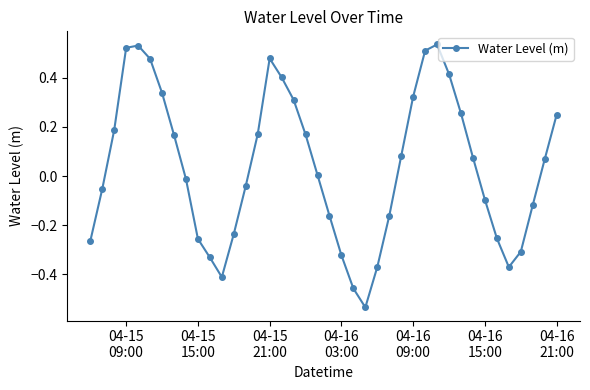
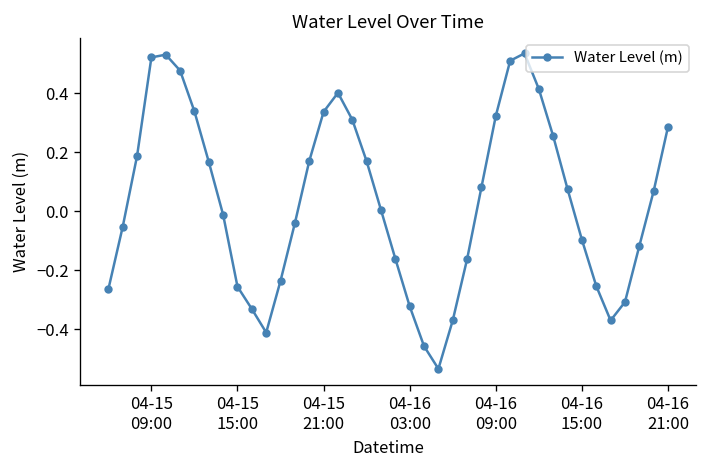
04-15 21:00: 0.48 -> 0.34
04-16 21:00: 0.25 -> 0.29
